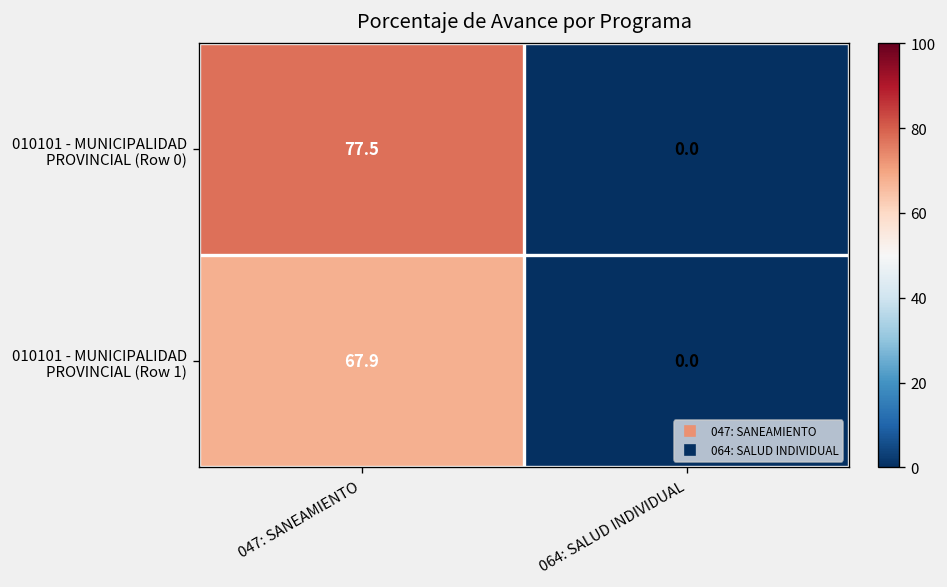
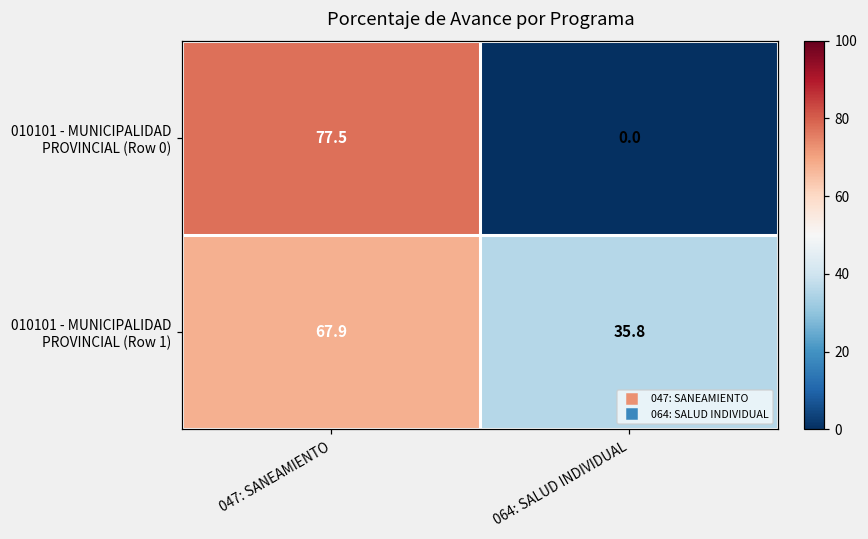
010101 - MUNICIPALIDAD PROVINCIAL (Row 1), 064: SALUD INDIVIDUAL: 0.0 -> 35.8
